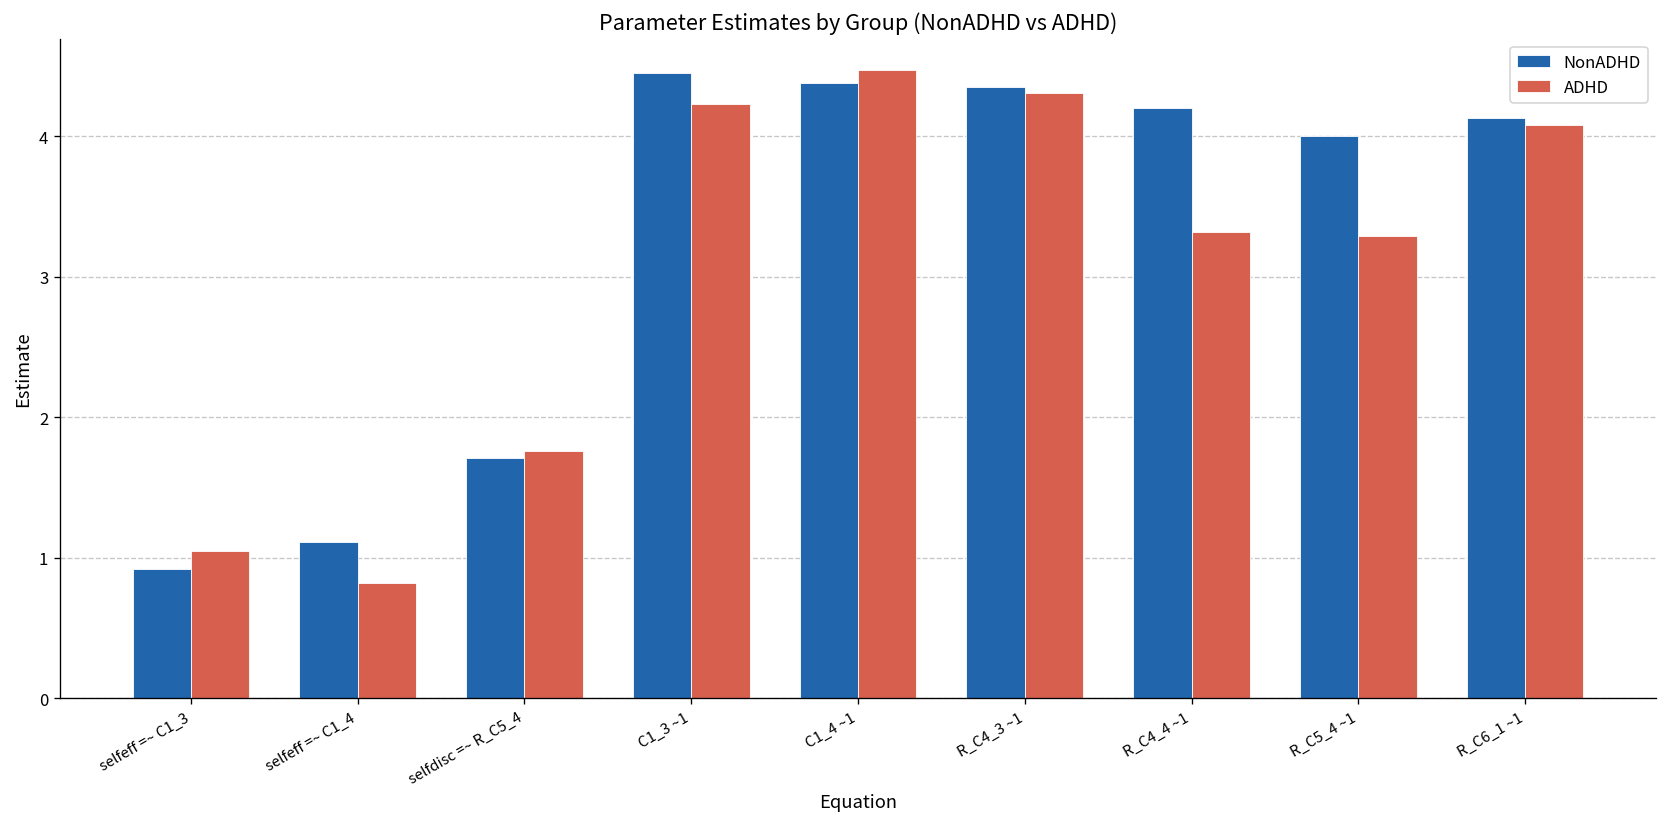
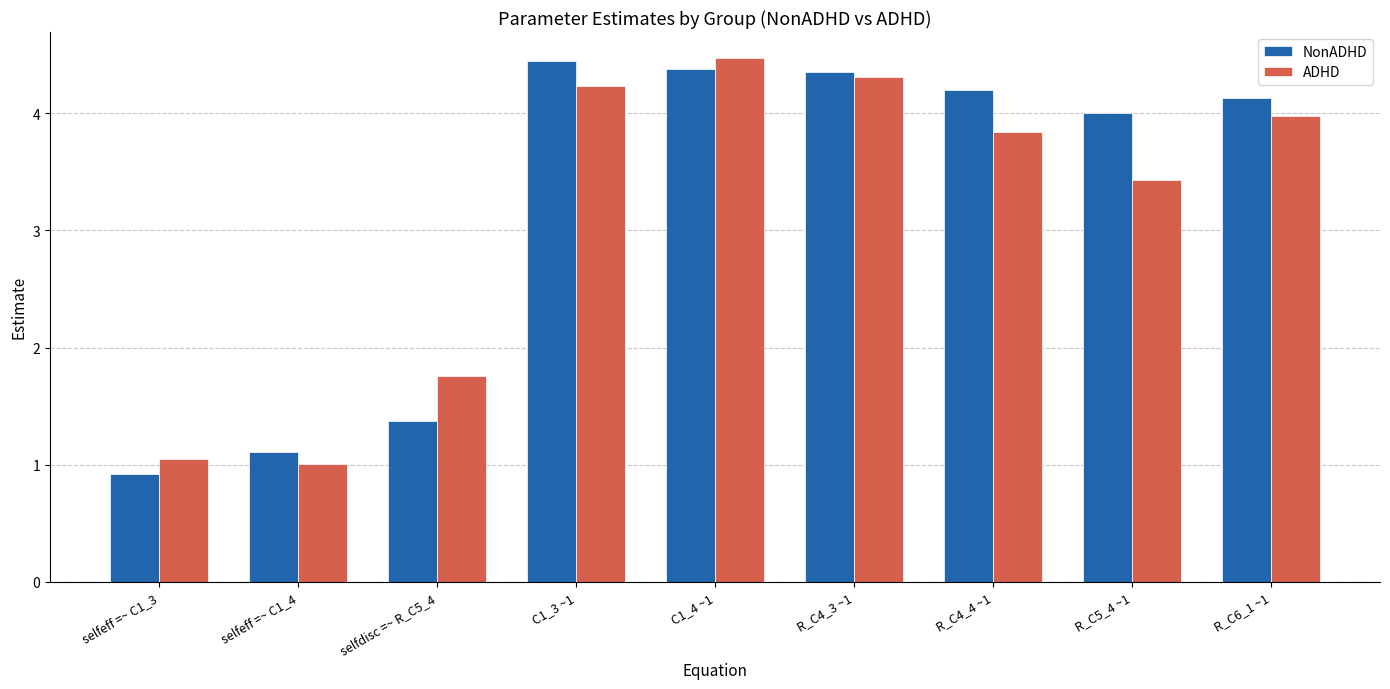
ADHD, selfeff =~ C1_4: 0.82 -> 1.01
NonADHD, selfdisc =~ R_C5_4: 1.71 -> 1.37
ADHD, R_C4_4 ~1: 3.32 -> 3.84
ADHD, R_C5_4 ~1: 3.29 -> 3.43
ADHD, R_C6_1 ~1: 4.08 -> 3.98
